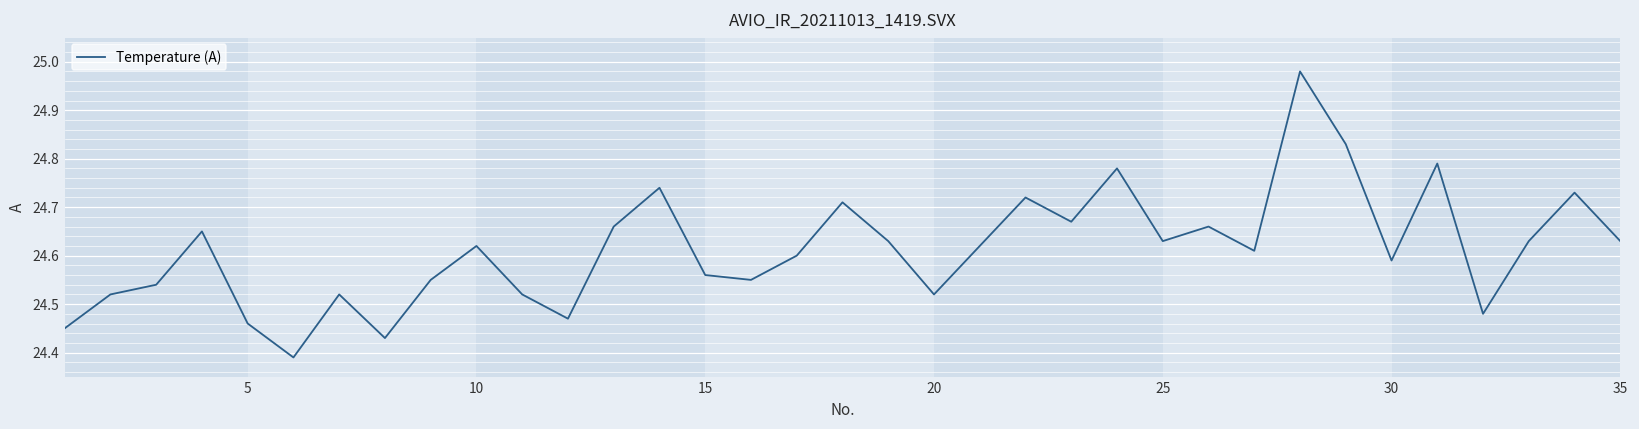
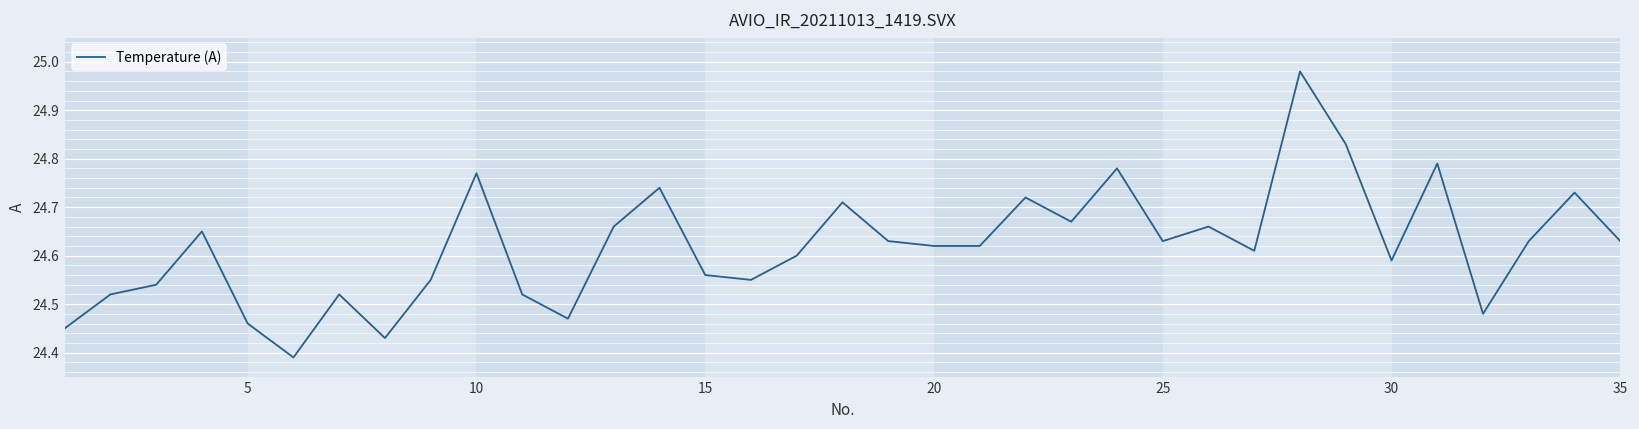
10: 24.62 -> 24.77
20: 24.52 -> 24.62
